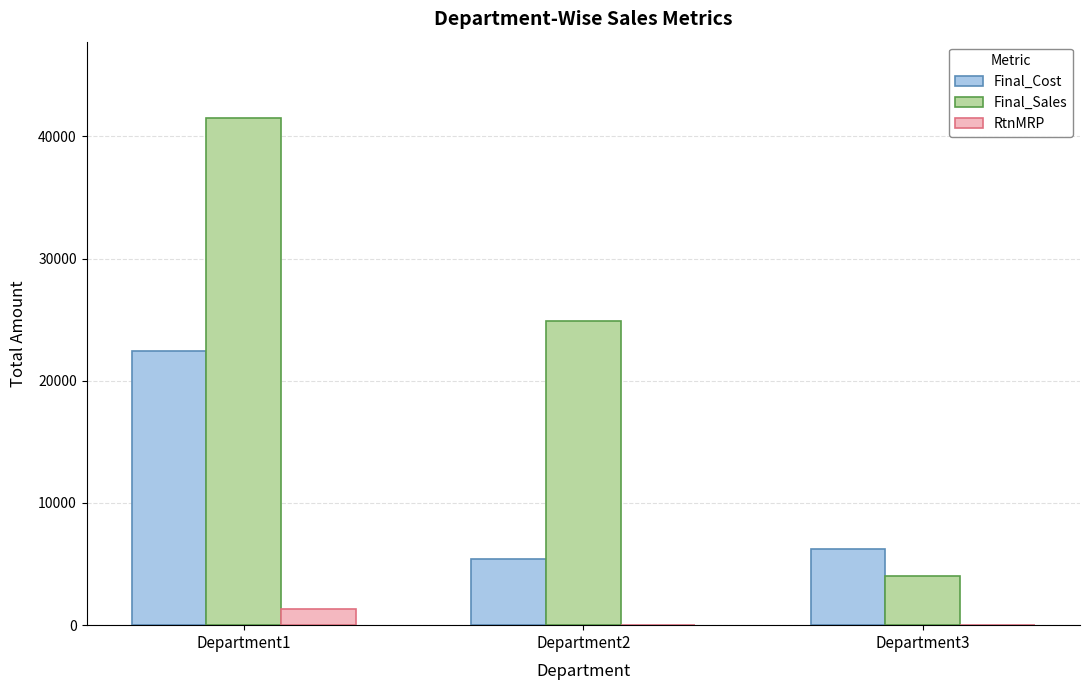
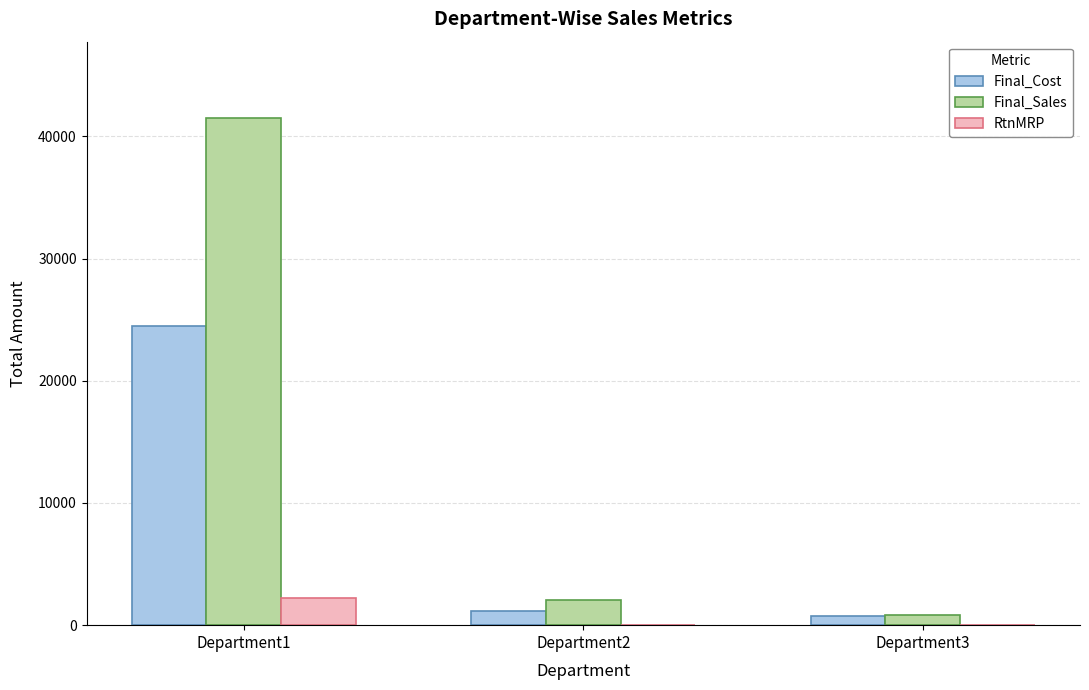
Final_Cost, Department1: 22400 -> 24500
RtnMRP, Department1: 1300 -> 2200
Final_Cost, Department2: 5400 -> 1100
Final_Sales, Department2: 24900 -> 2100
Final_Cost, Department3: 6300 -> 800
Final_Sales, Department3: 4000 -> 900
